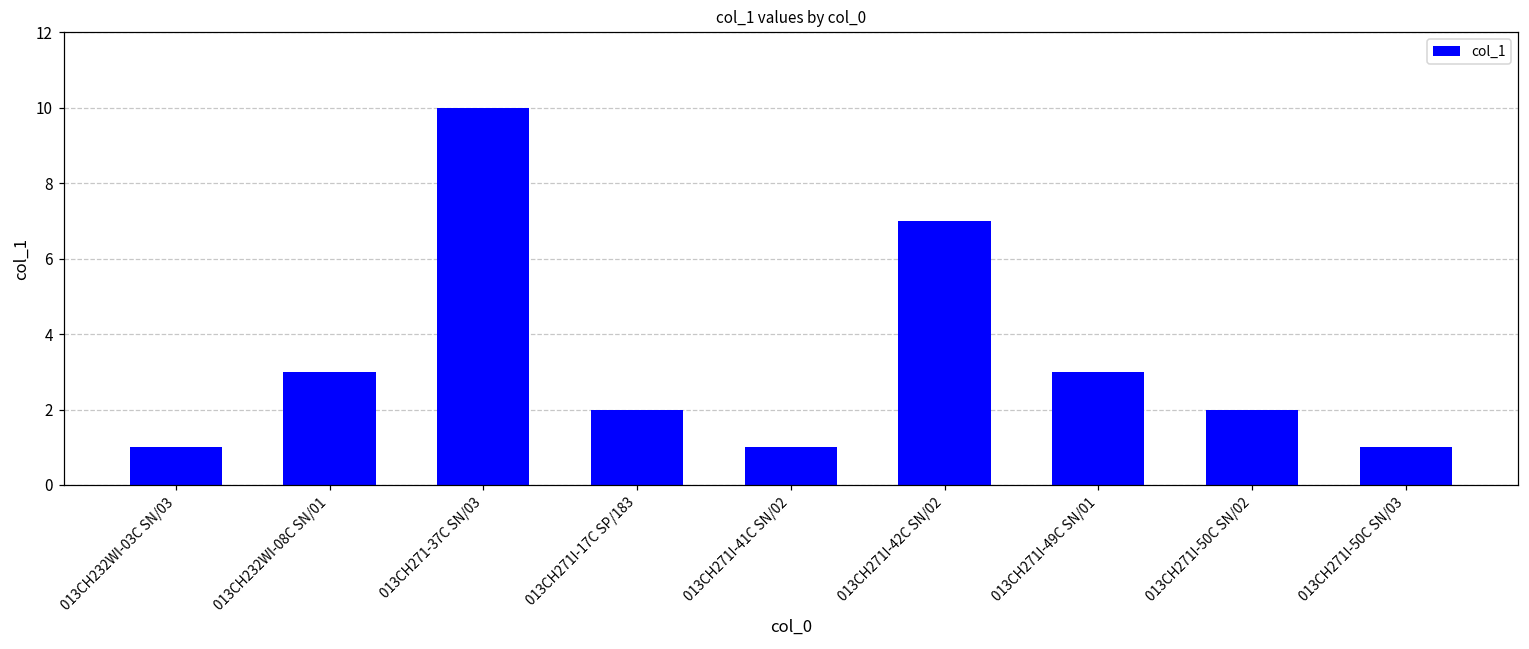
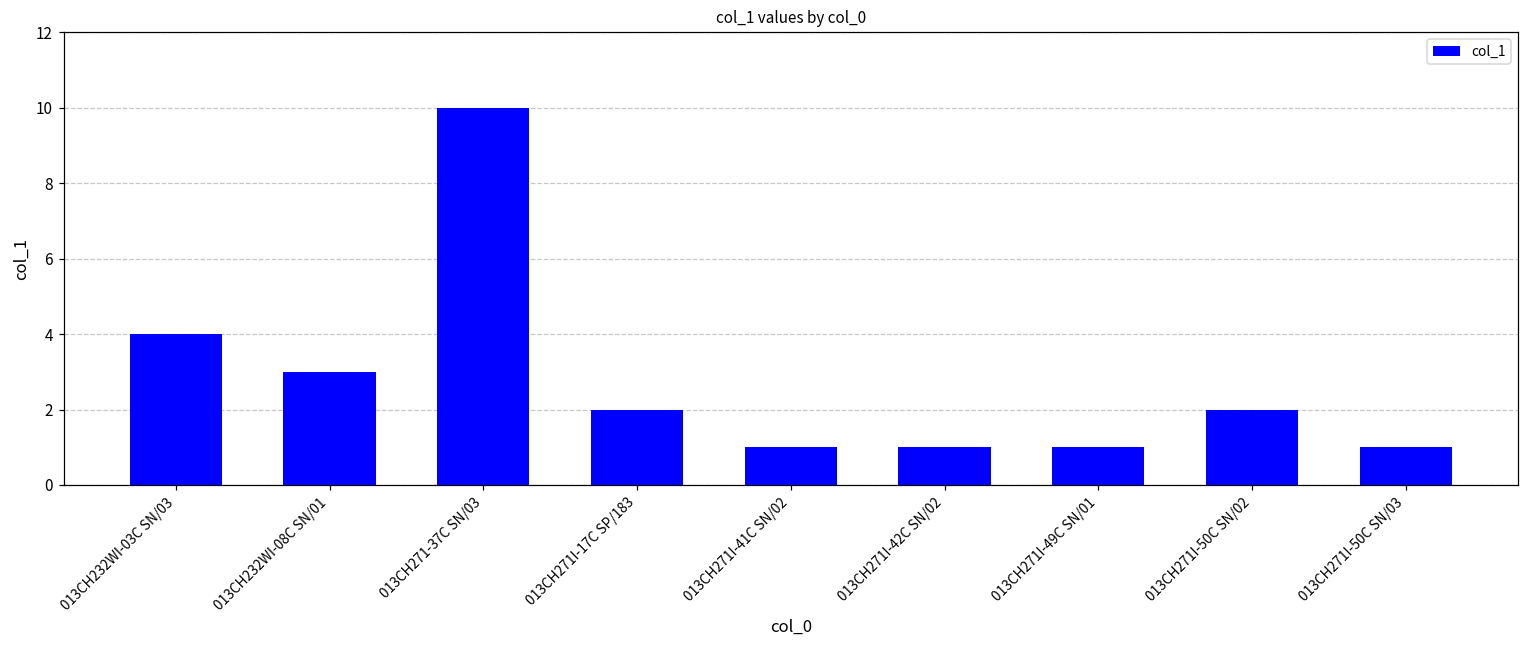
013CH232WI-03C SN/03: 1 -> 4
013CH271I-42C SN/02: 7 -> 1
013CH271I-49C SN/01: 3 -> 1
